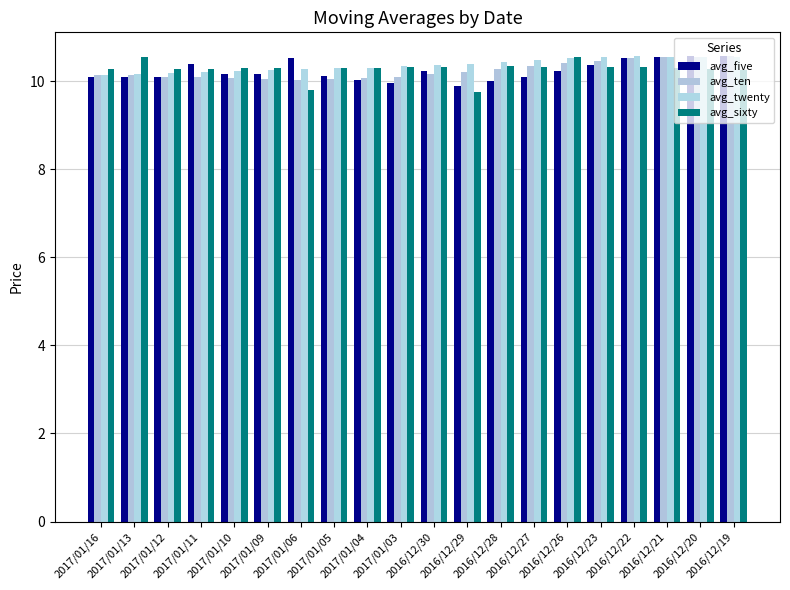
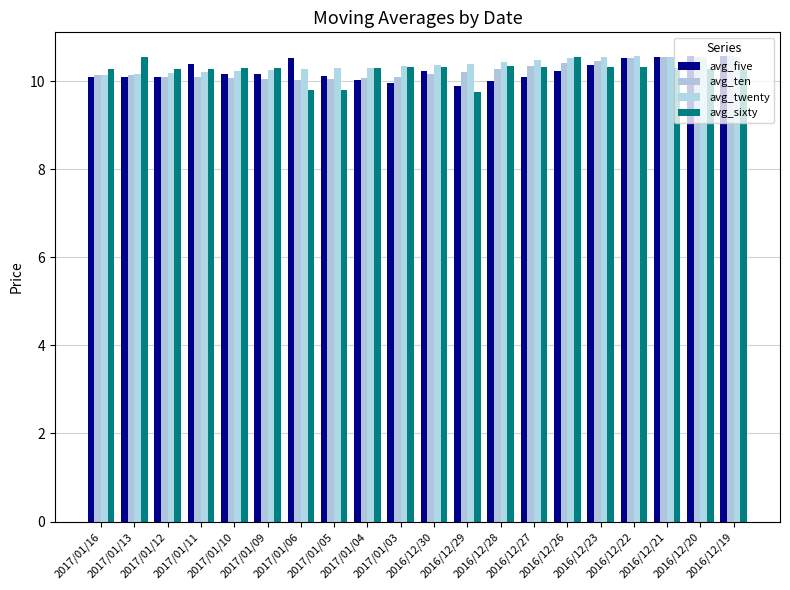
avg_sixty, 2017/01/05: 10.3 -> 9.8
